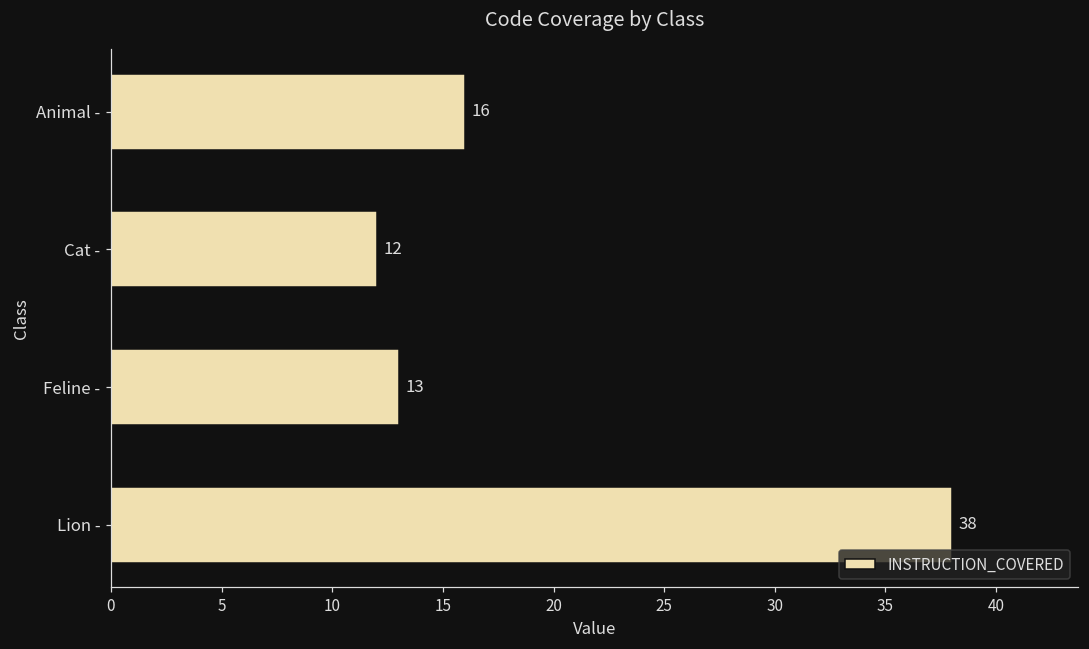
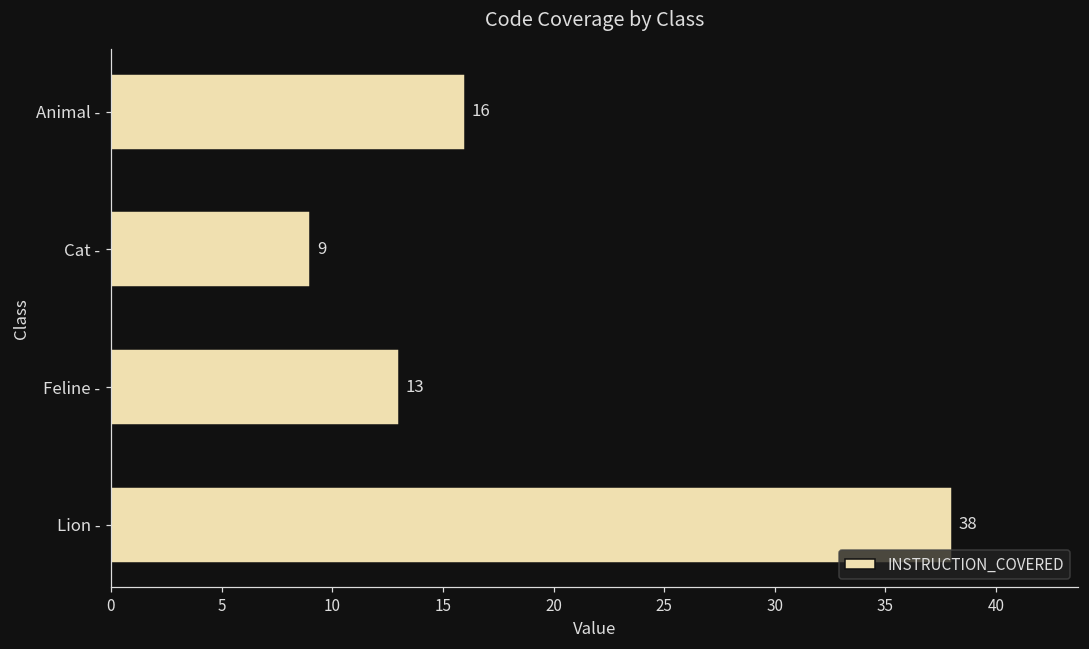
Cat -: 12 -> 9
